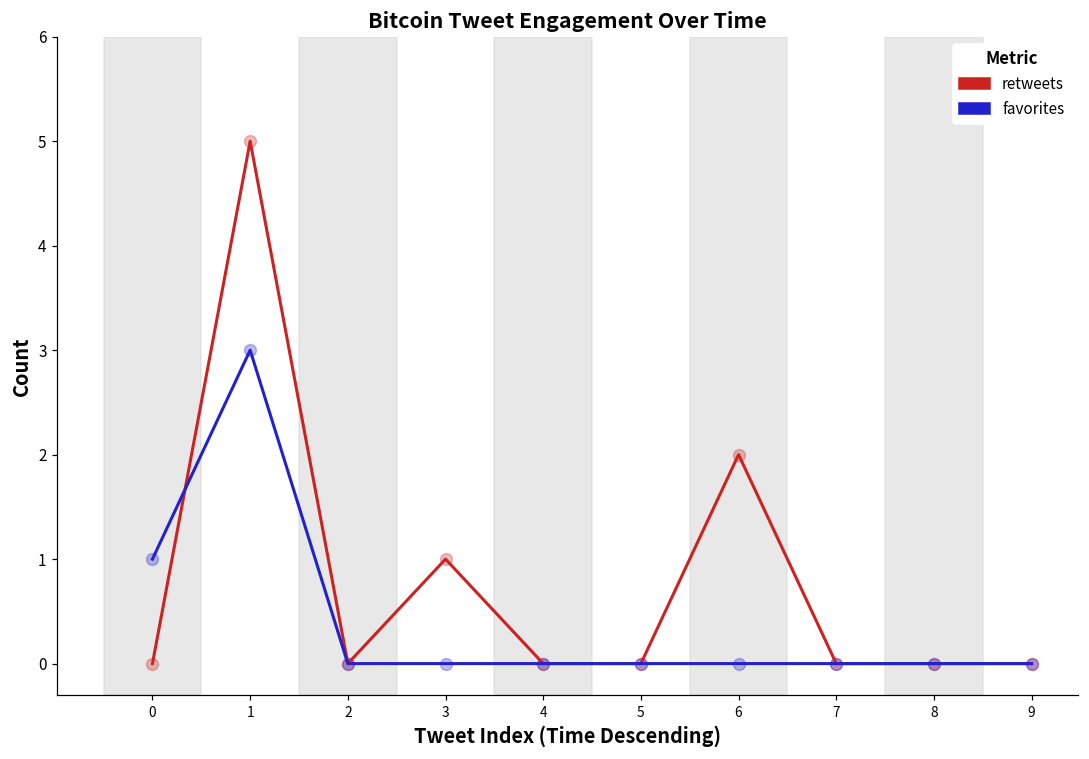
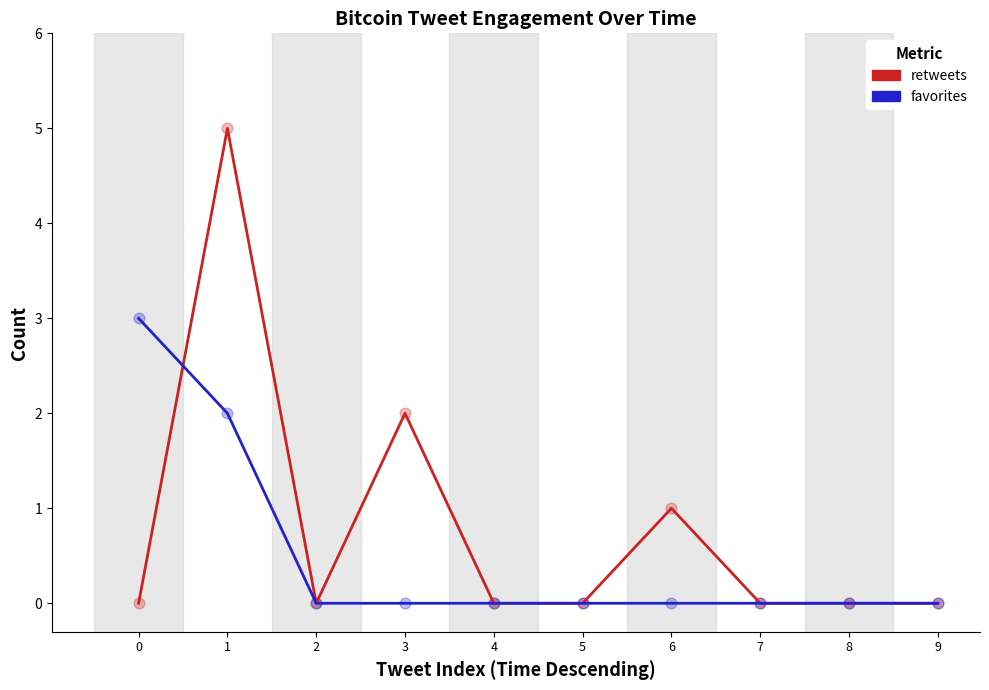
favorites, 0: 1 -> 3
favorites, 1: 3 -> 2
retweets, 3: 1 -> 2
retweets, 6: 2 -> 1
